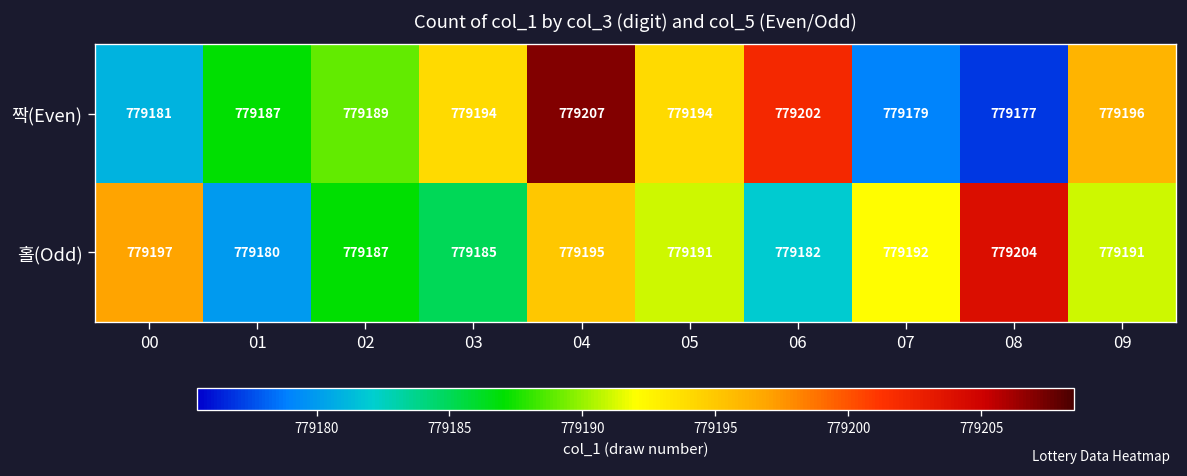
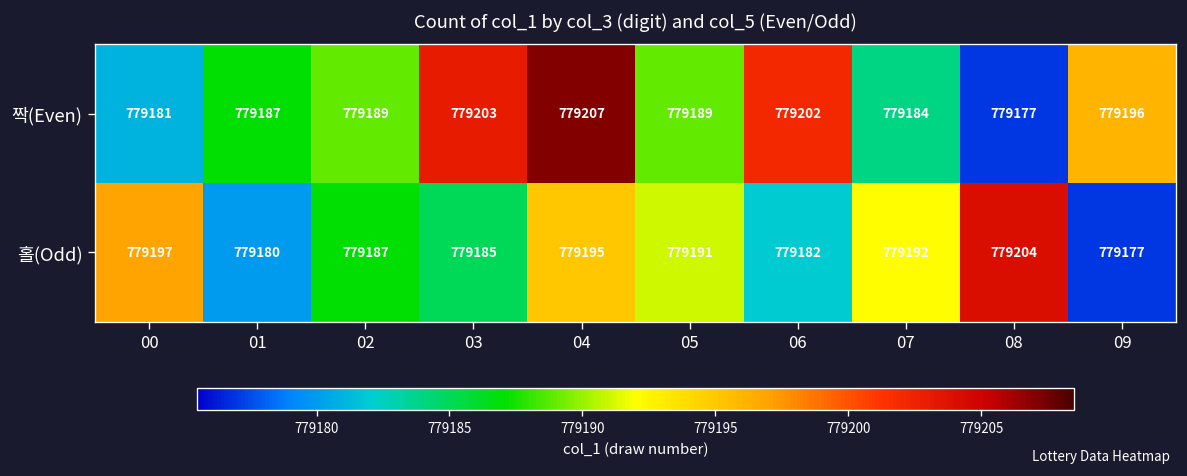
짝(Even), 03: 779194 -> 779203
짝(Even), 05: 779194 -> 779189
짝(Even), 07: 779179 -> 779184
홀(Odd), 09: 779191 -> 779177
